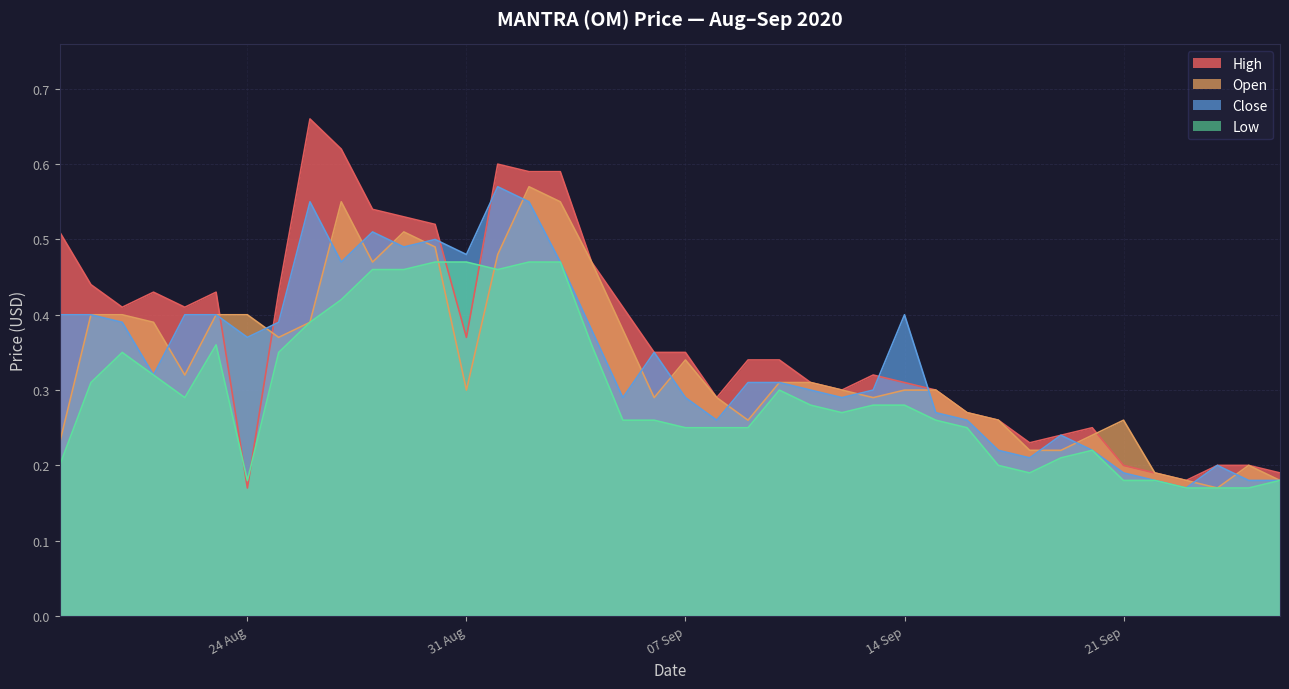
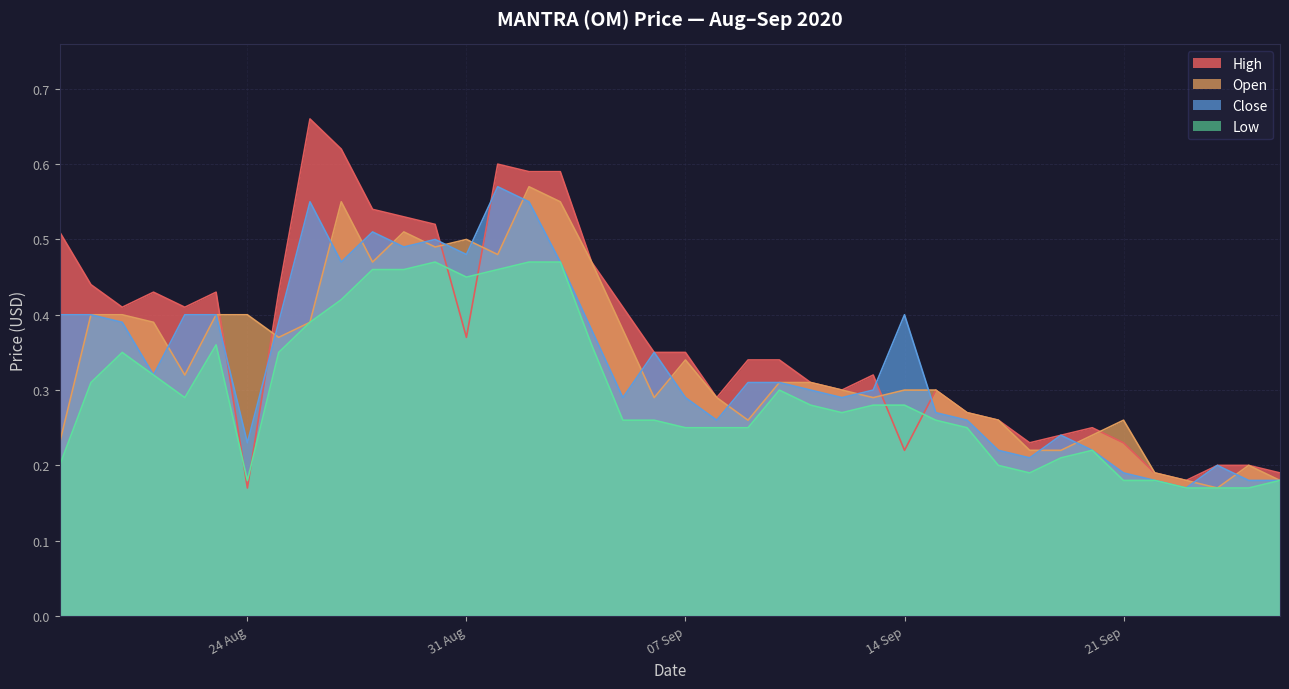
Close, 24 Aug: 0.37 -> 0.23
Open, 31 Aug: 0.3 -> 0.5
Low, 31 Aug: 0.47 -> 0.45
High, 14 Sep: 0.31 -> 0.22
High, 21 Sep: 0.20 -> 0.23
